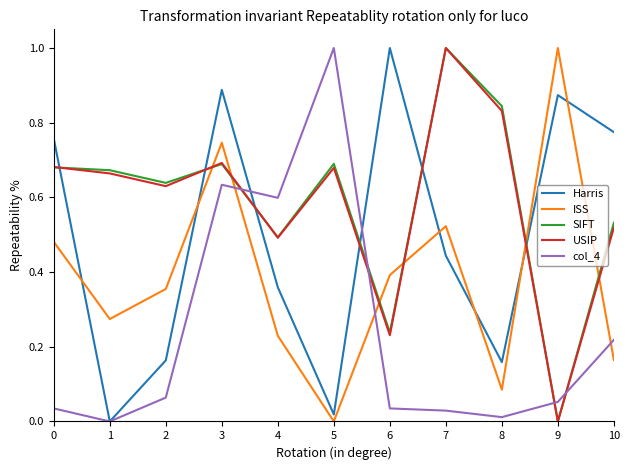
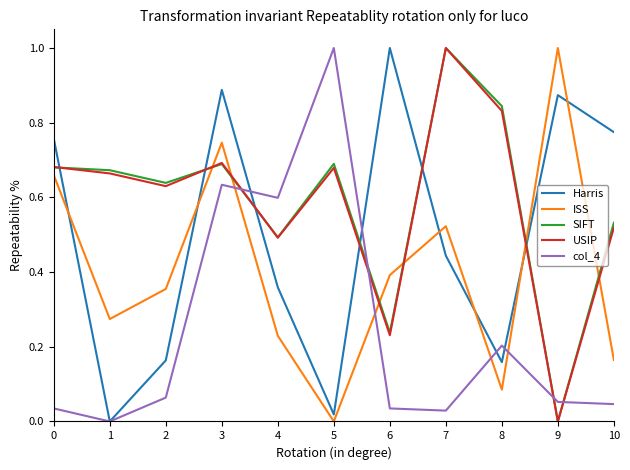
ISS, 0: 0.48 -> 0.66
col_4, 8: 0.01 -> 0.20
col_4, 10: 0.22 -> 0.05
